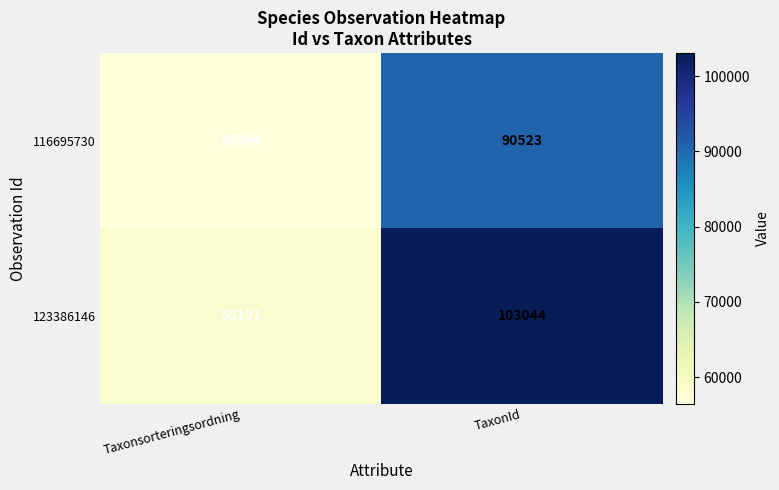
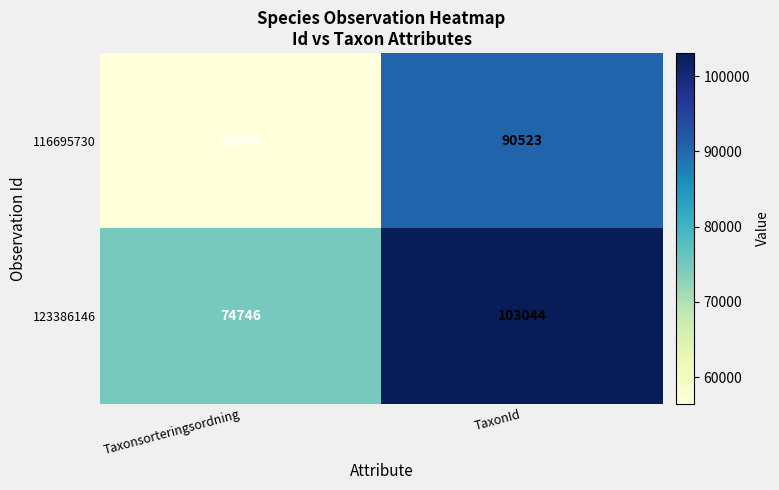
123386146, Taxonsorteringsordning: 58191 -> 74746
